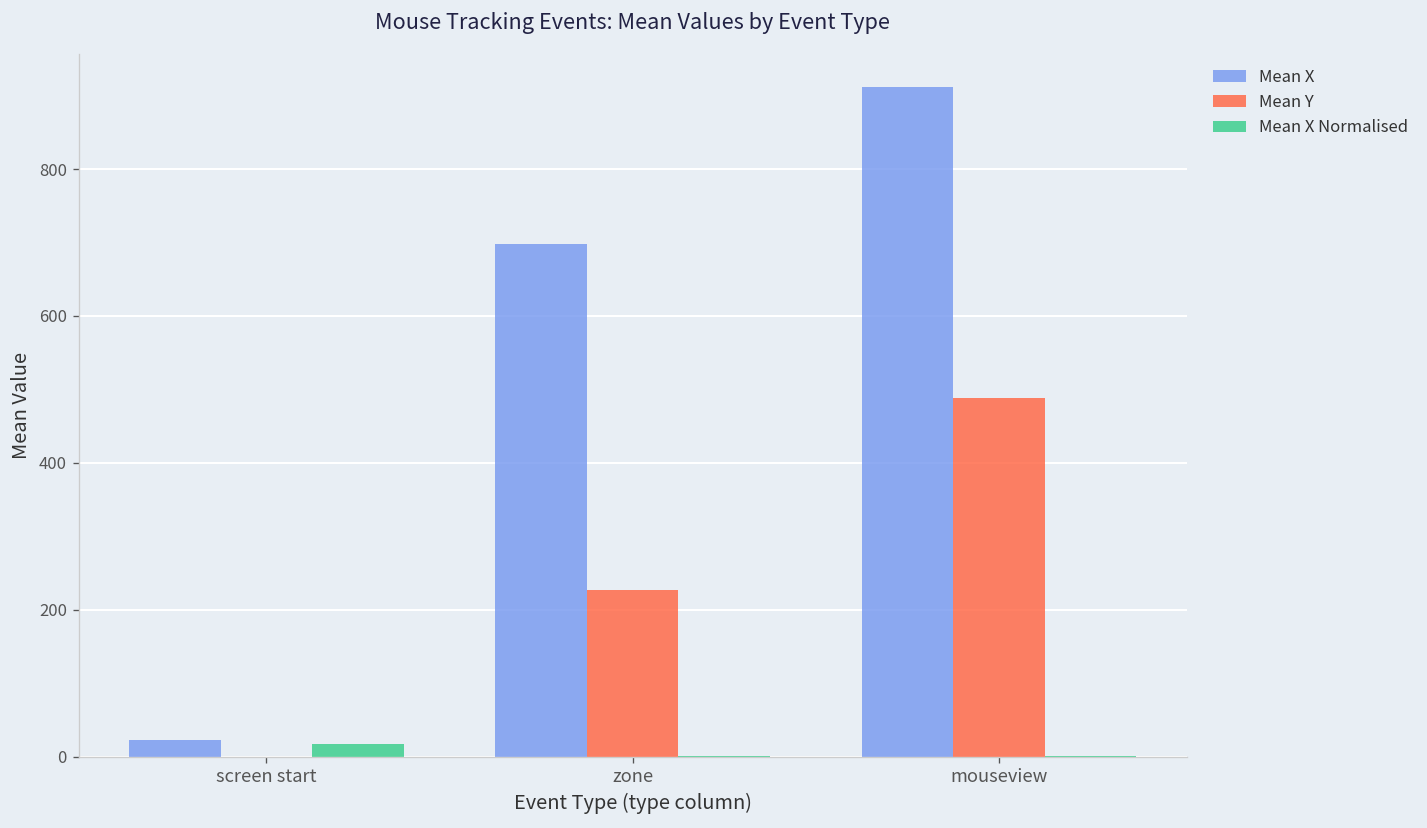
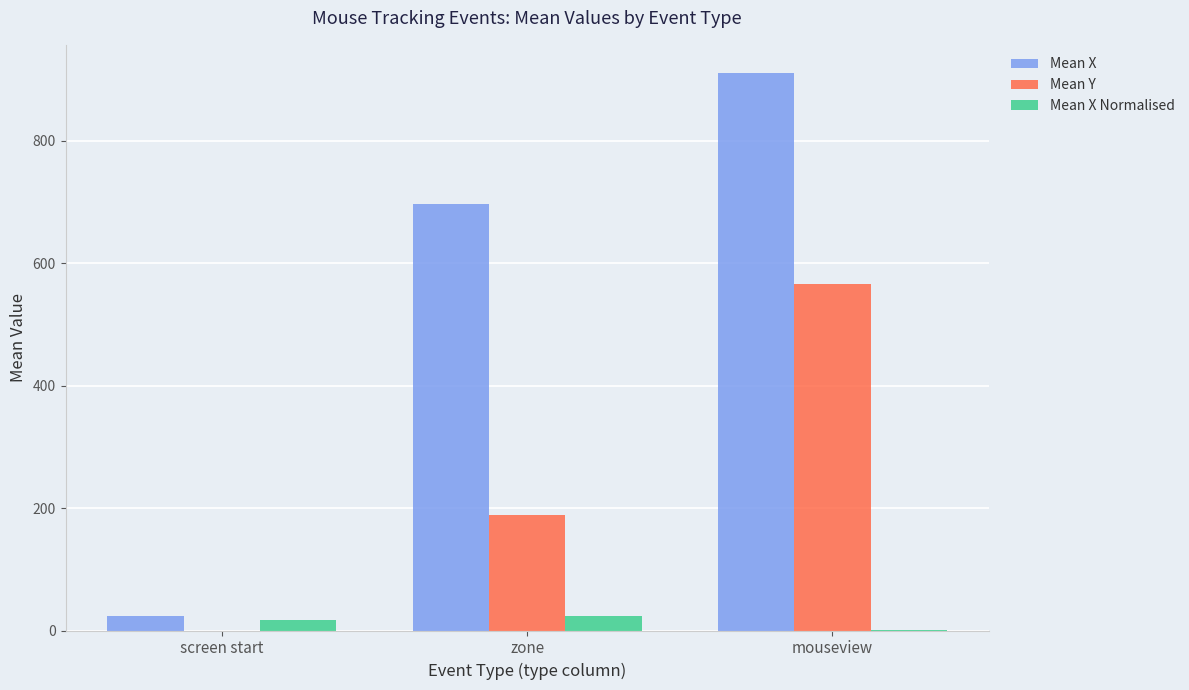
Mean Y, zone: 230 -> 190
Mean X Normalised, zone: 0 -> 20
Mean Y, mouseview: 490 -> 570
